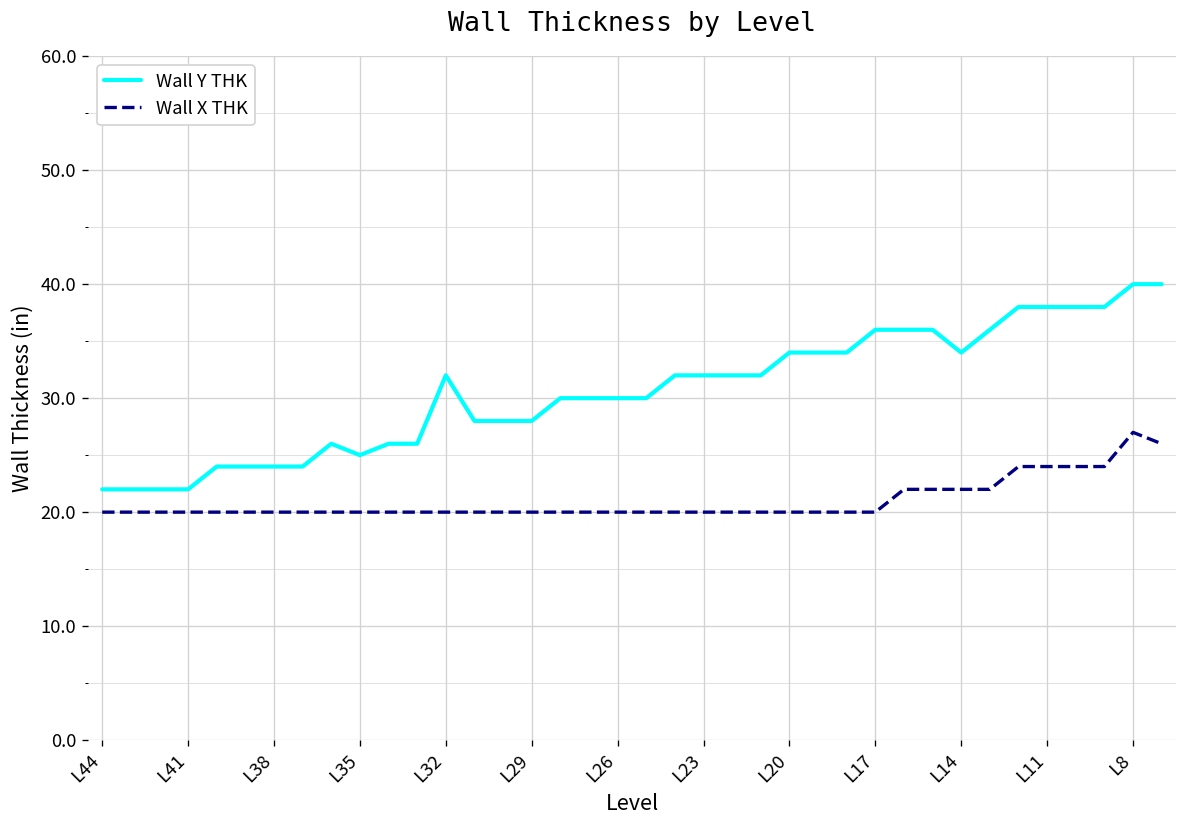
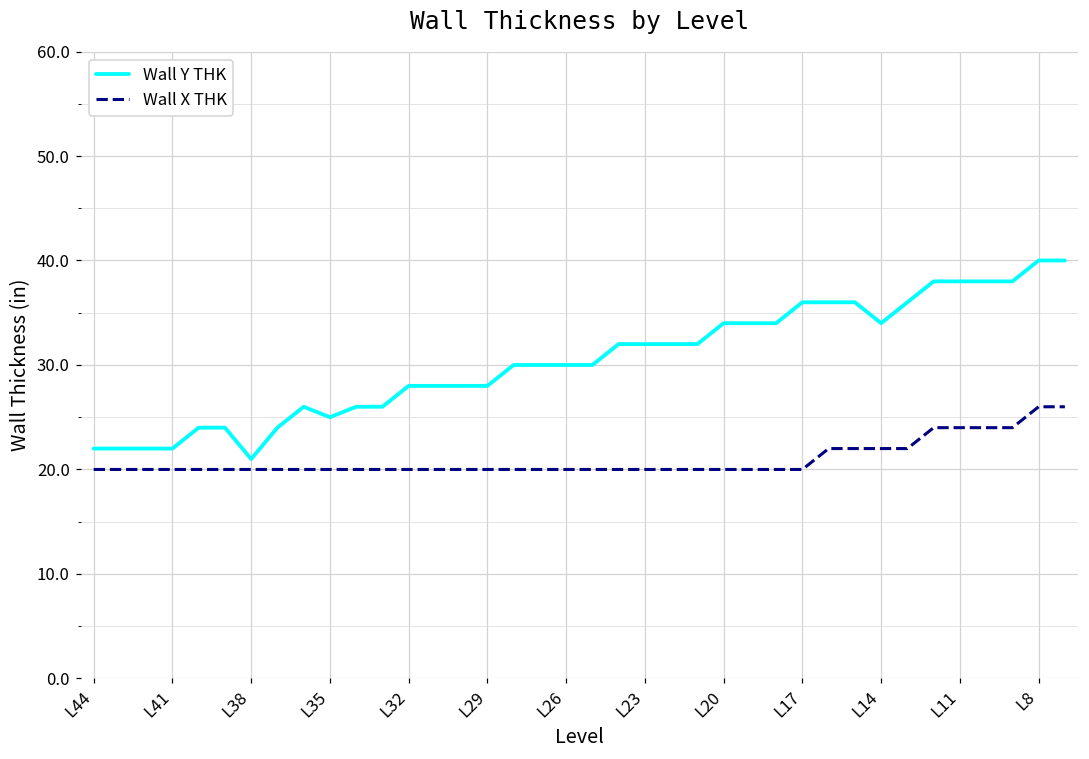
Wall Y THK, L38: 24 -> 21
Wall Y THK, L32: 32 -> 28
Wall X THK, L8: 27 -> 26
